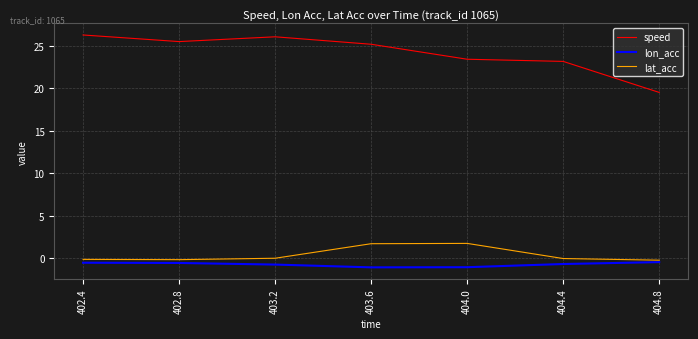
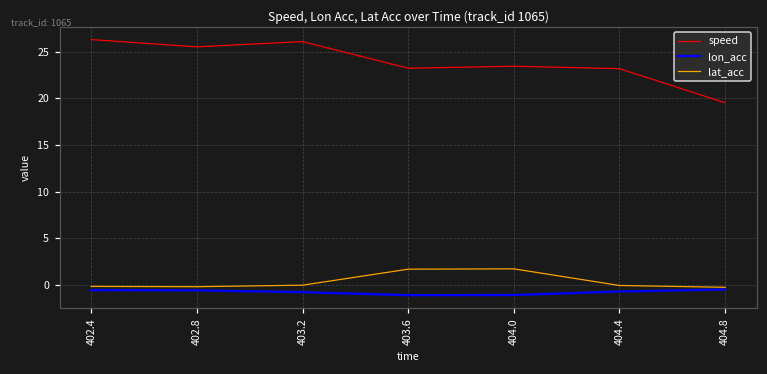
speed, 403.6: 25 -> 23
